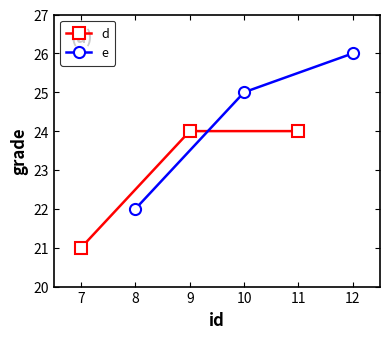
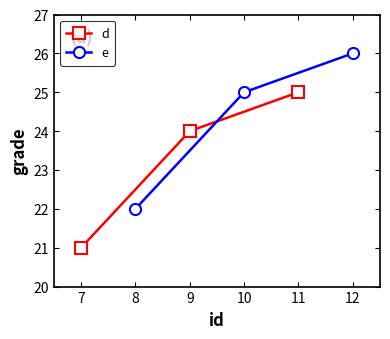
d, 11: 24 -> 25
